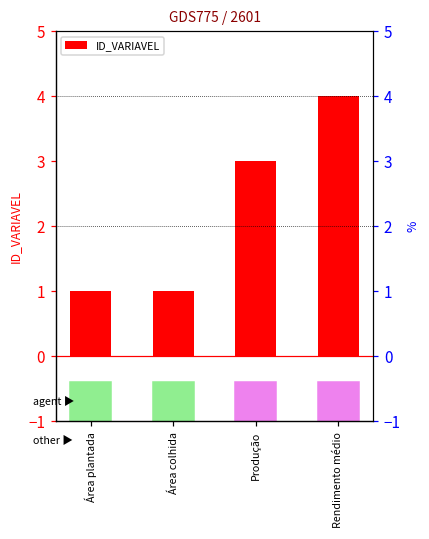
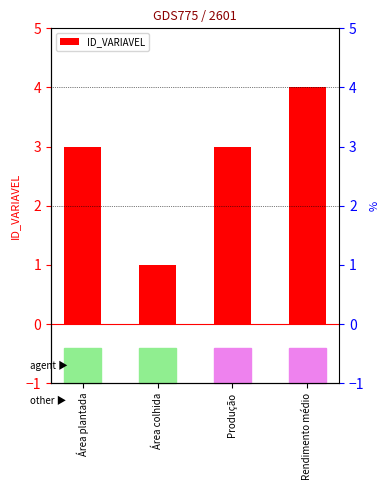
Área plantada: 1 -> 3
